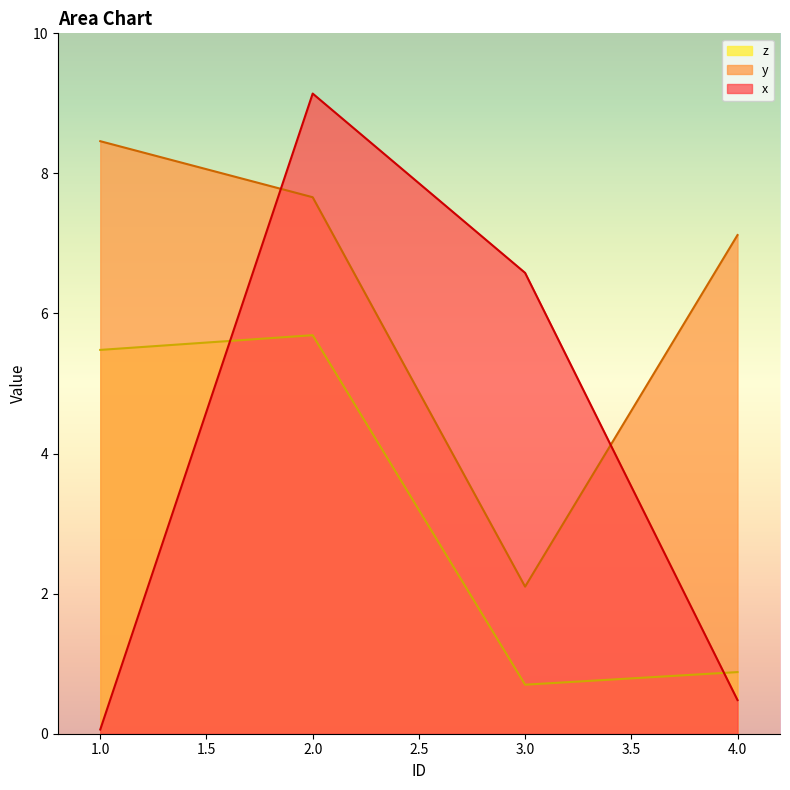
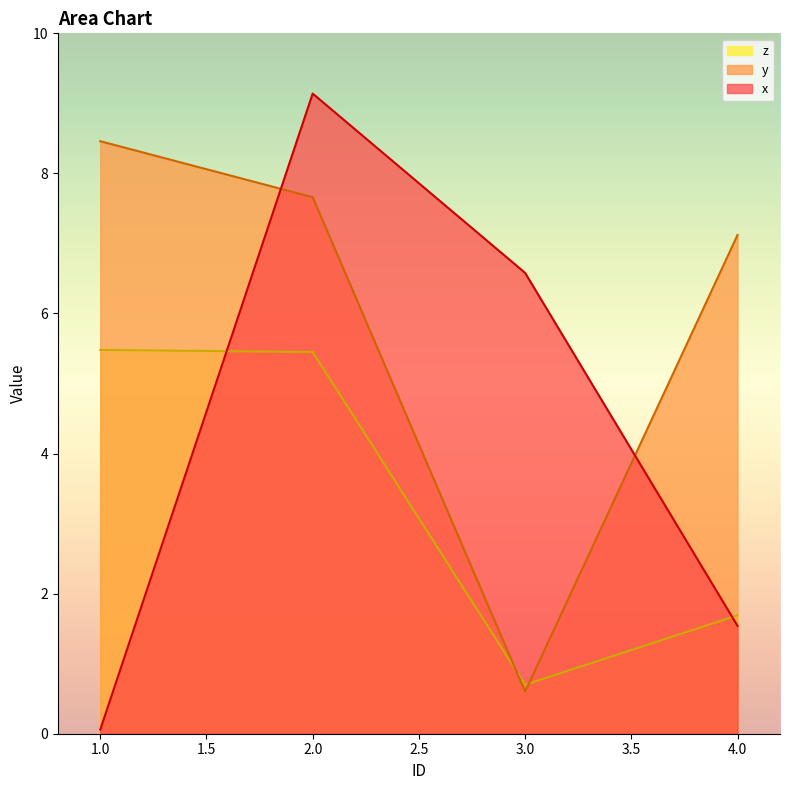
z, 2.0: 5.7 -> 5.5
y, 3.0: 2.1 -> 0.6
z, 4.0: 0.9 -> 1.7
x, 4.0: 0.5 -> 1.5
